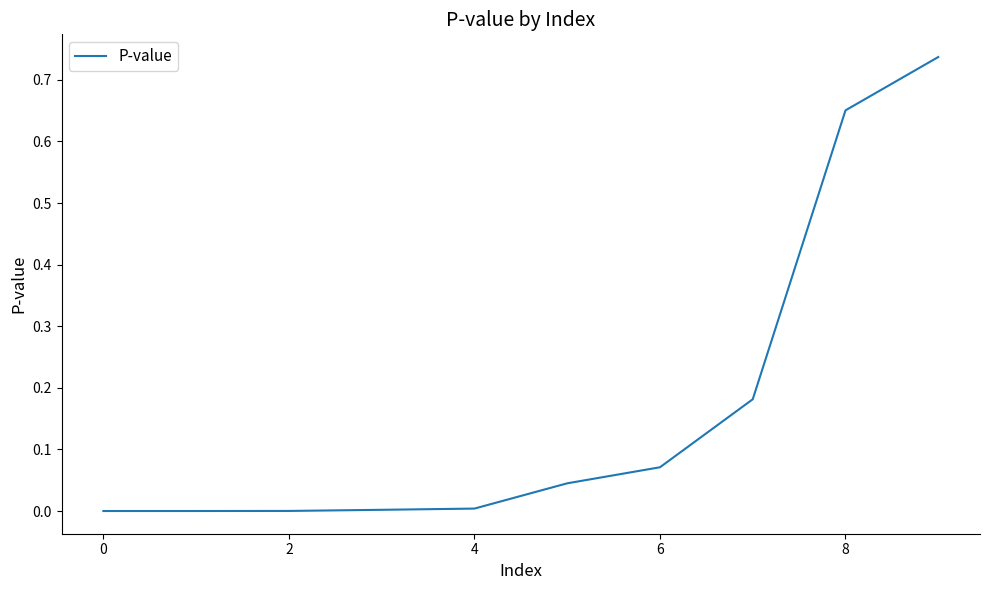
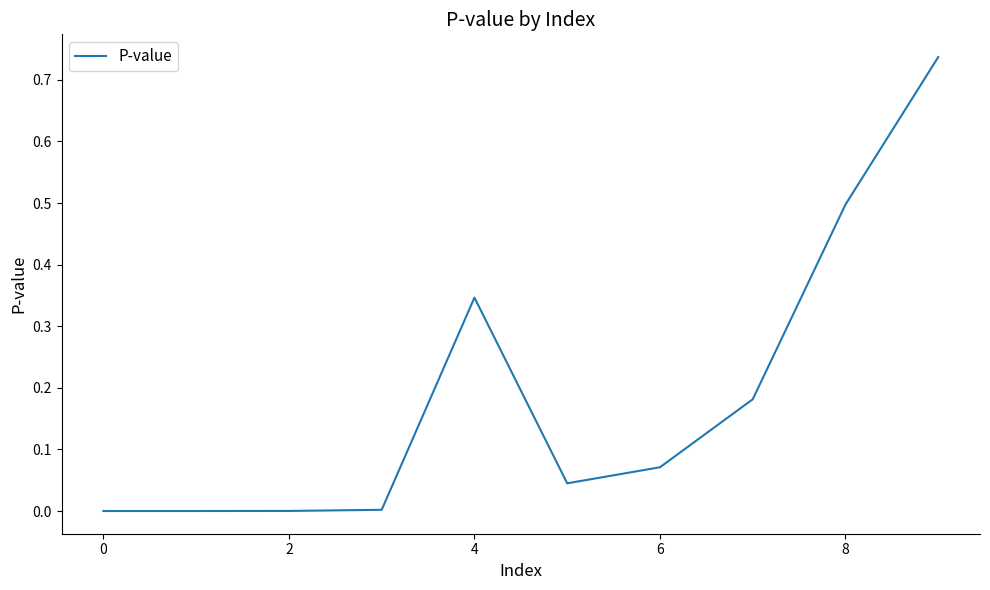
4: 0.00 -> 0.35
8: 0.65 -> 0.50
